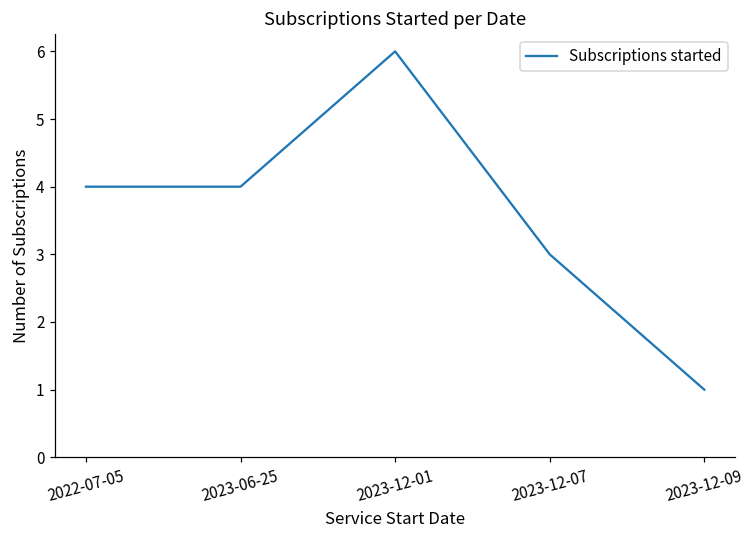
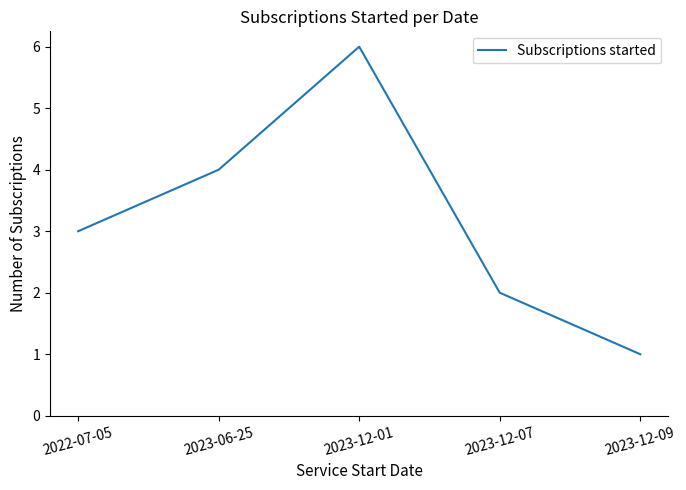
2022-07-05: 4 -> 3
2023-12-07: 3 -> 2
